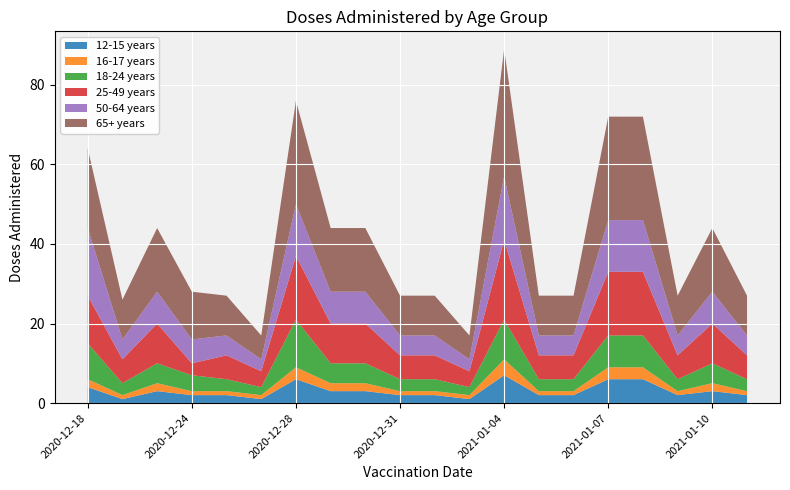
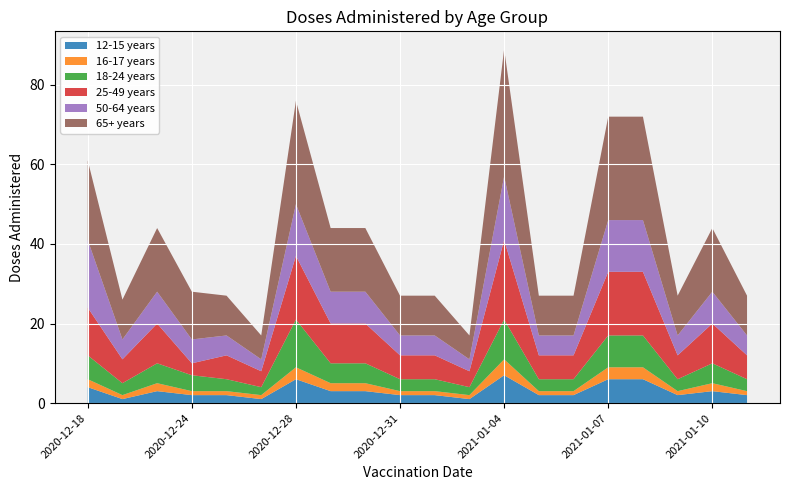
18-24 years, 2020-12-18: 9 -> 6
